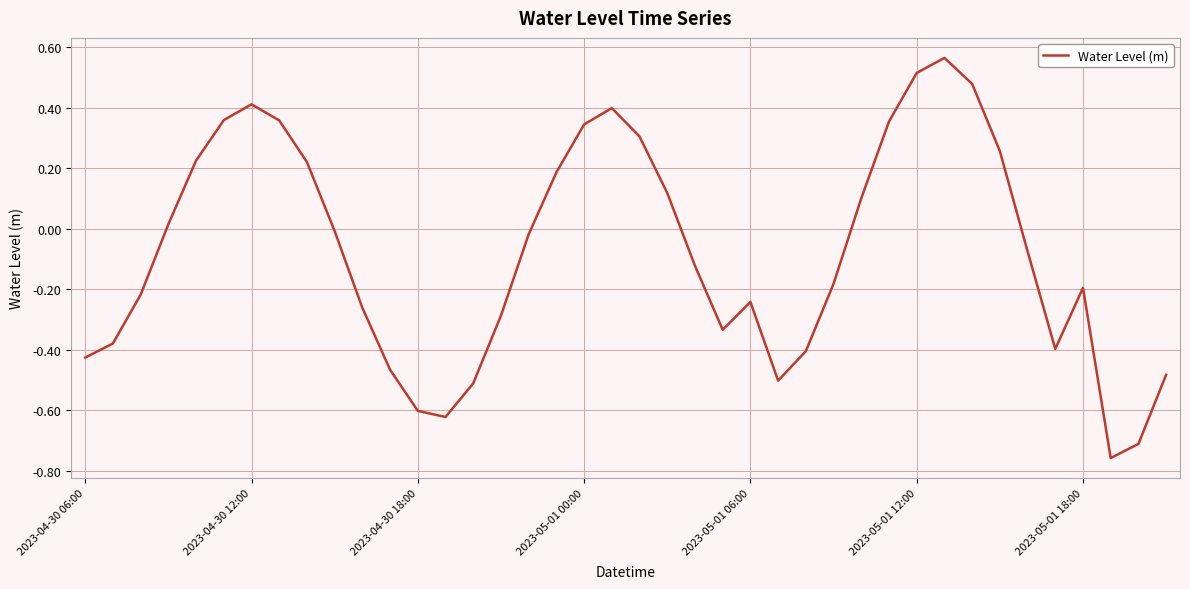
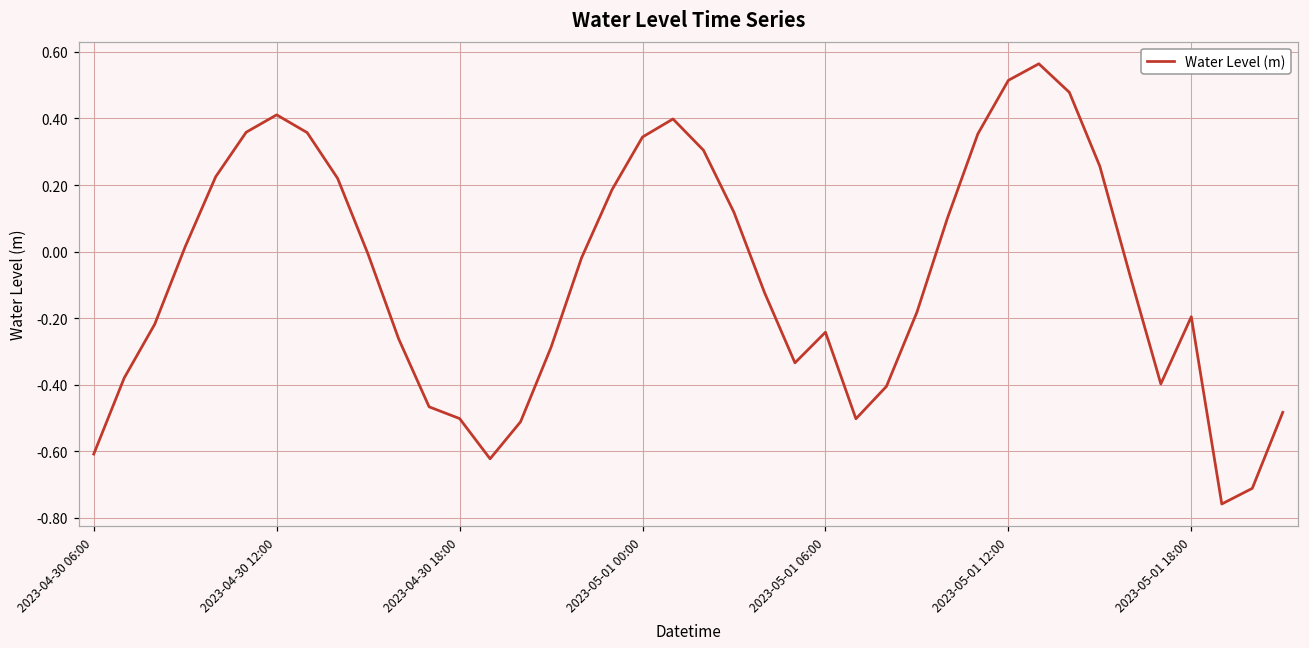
2023-04-30 06:00: -0.43 -> -0.61
2023-04-30 18:00: -0.60 -> -0.50
